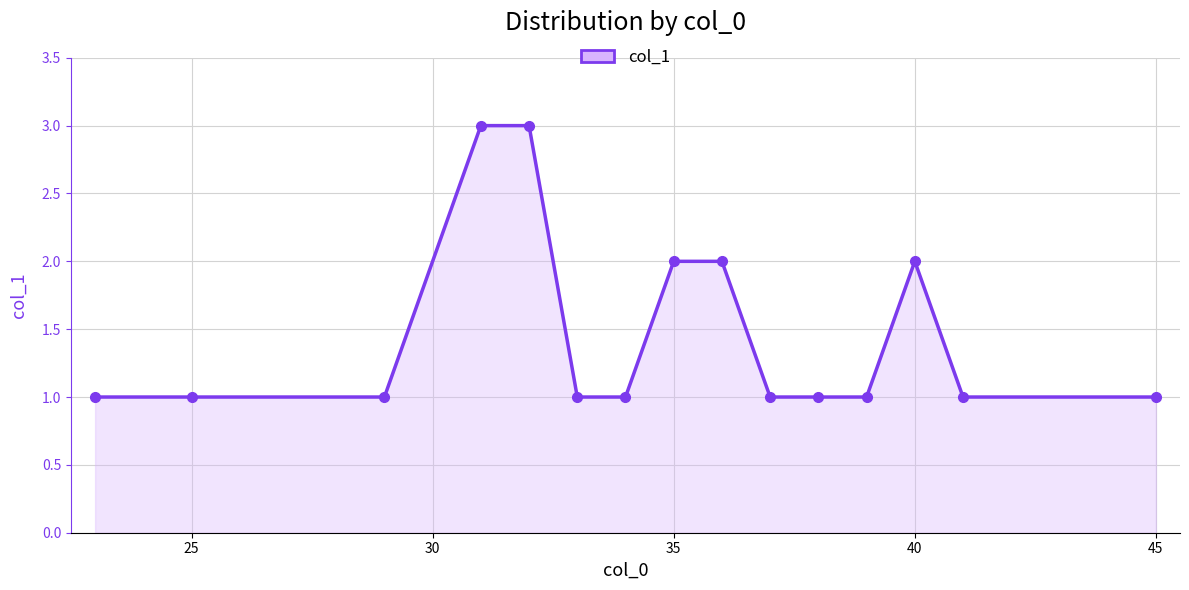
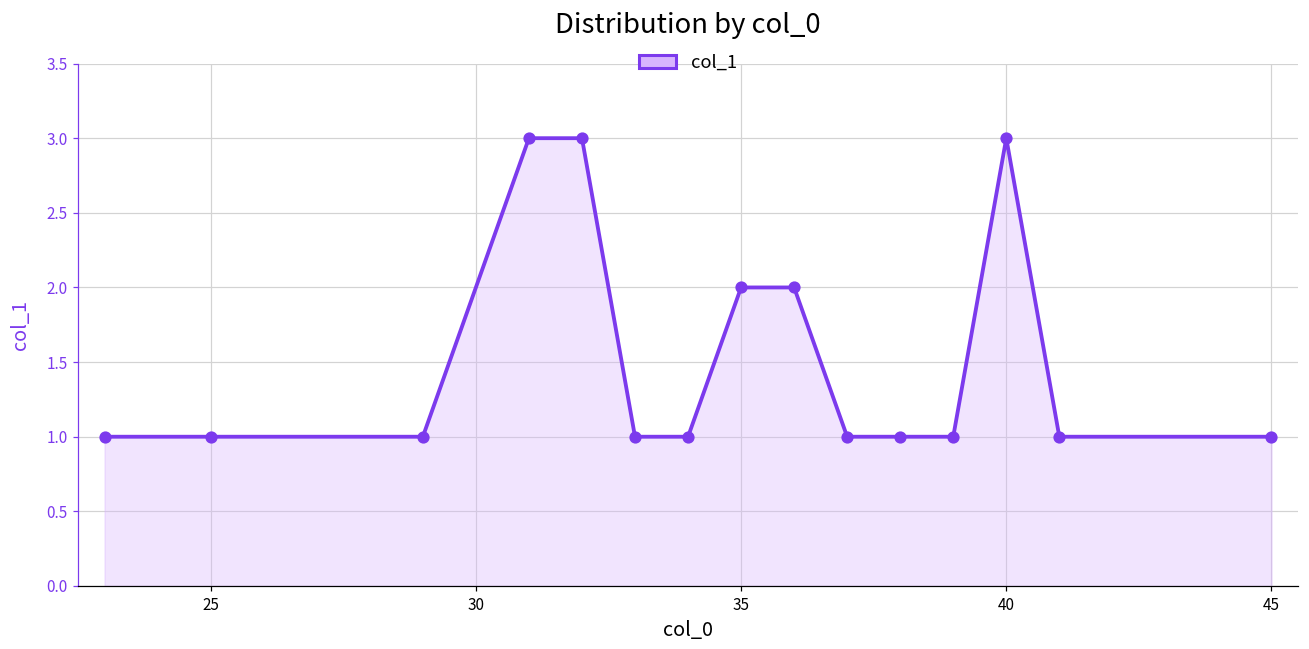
40: 2 -> 3
